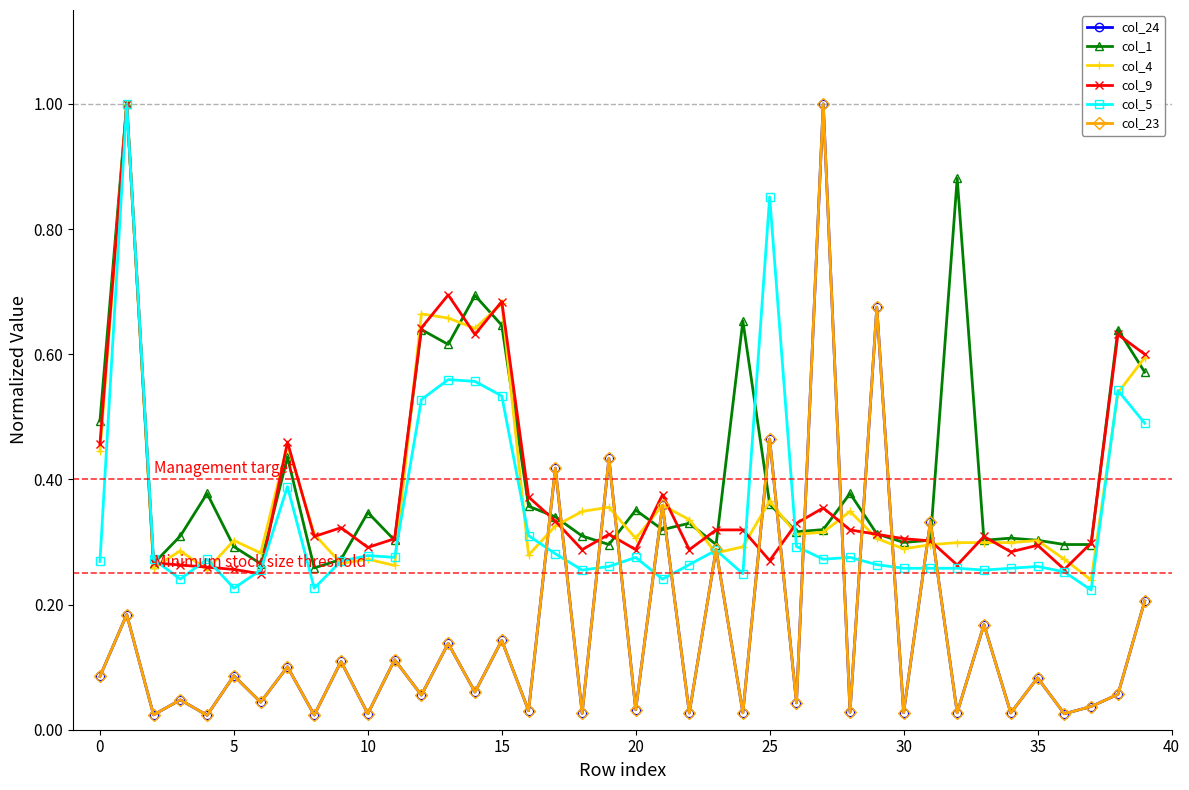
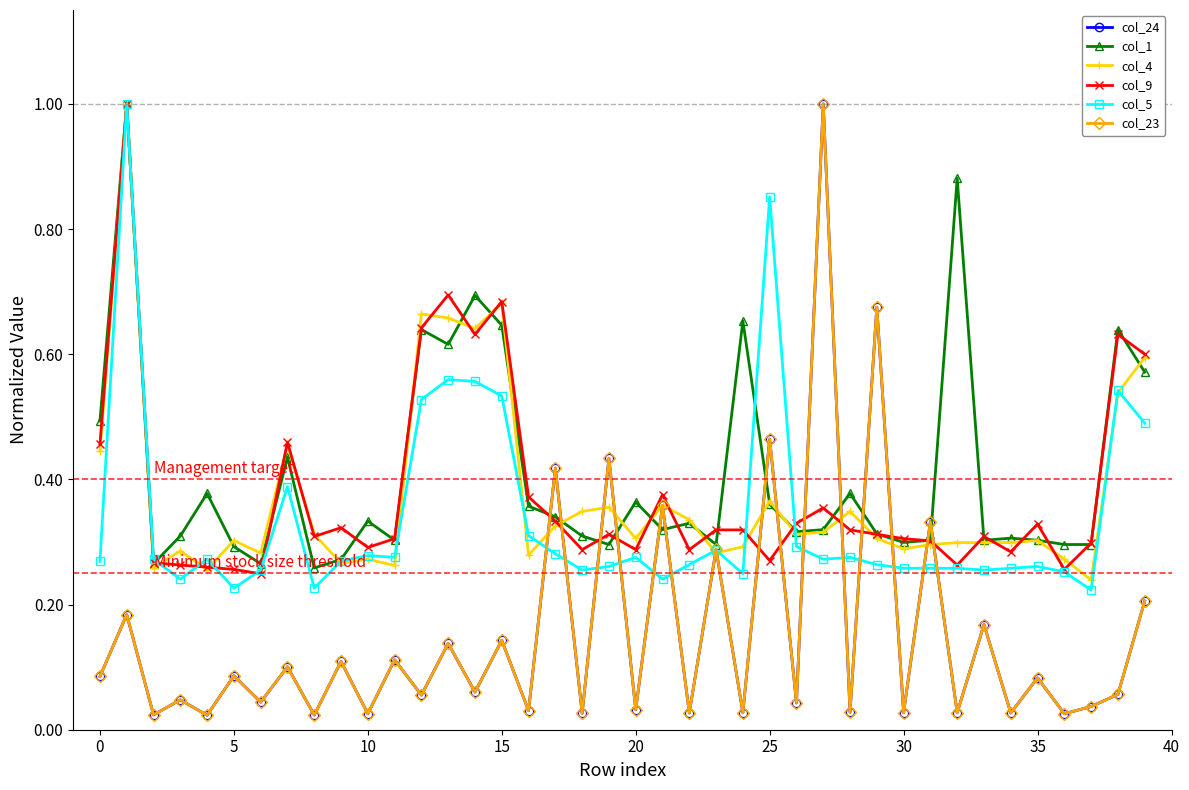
col_1, 10: 0.35 -> 0.33
col_1, 20: 0.35 -> 0.36
col_9, 35: 0.29 -> 0.33
